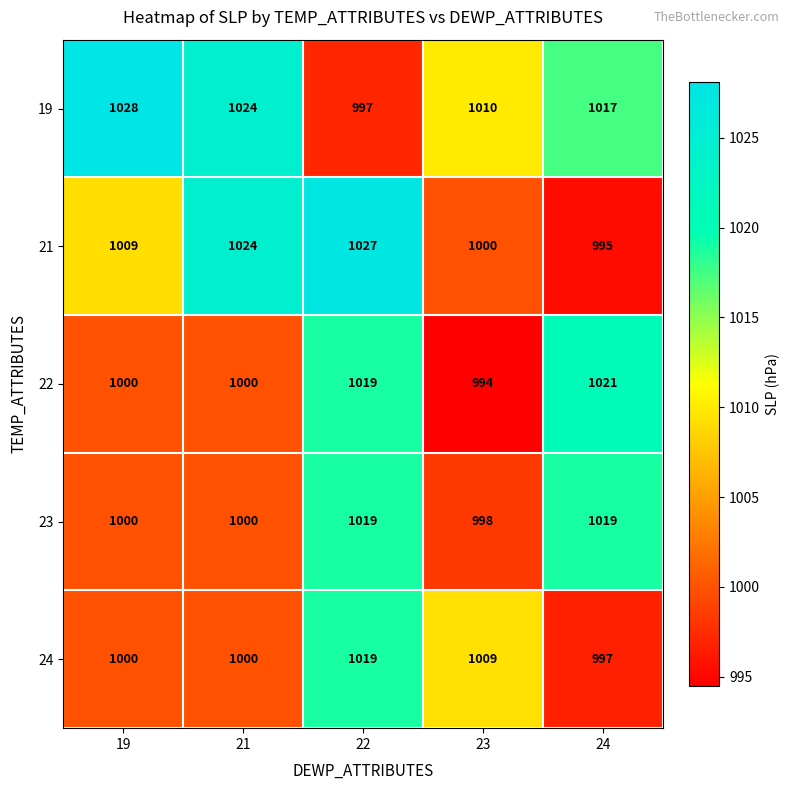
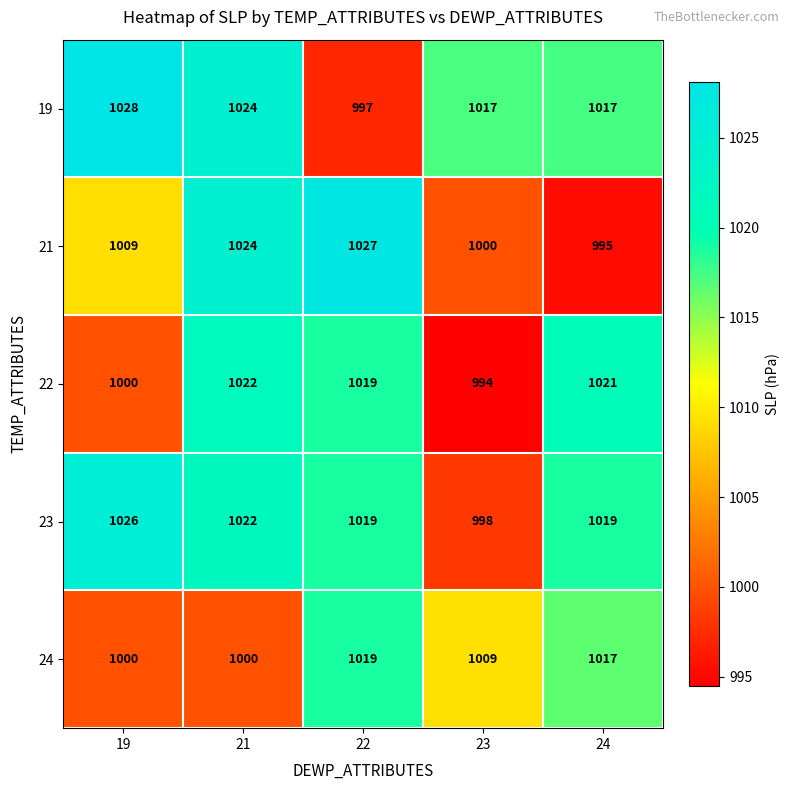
19, 23: 1010 -> 1017
22, 21: 1000 -> 1022
23, 19: 1000 -> 1026
23, 21: 1000 -> 1022
24, 24: 997 -> 1017
